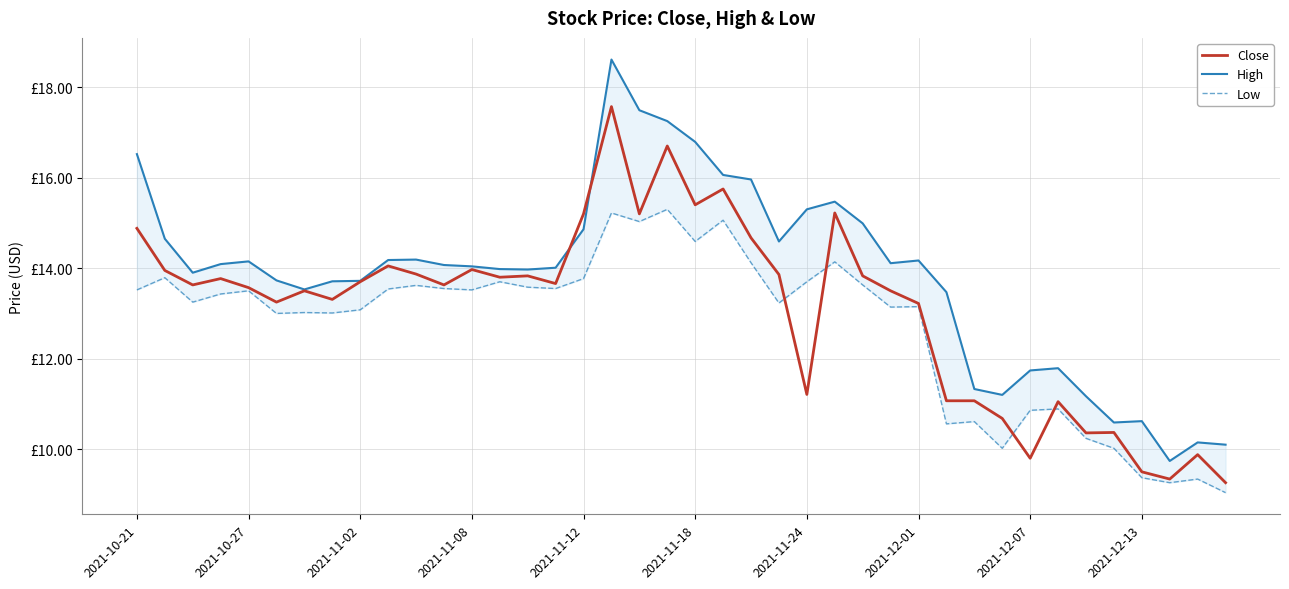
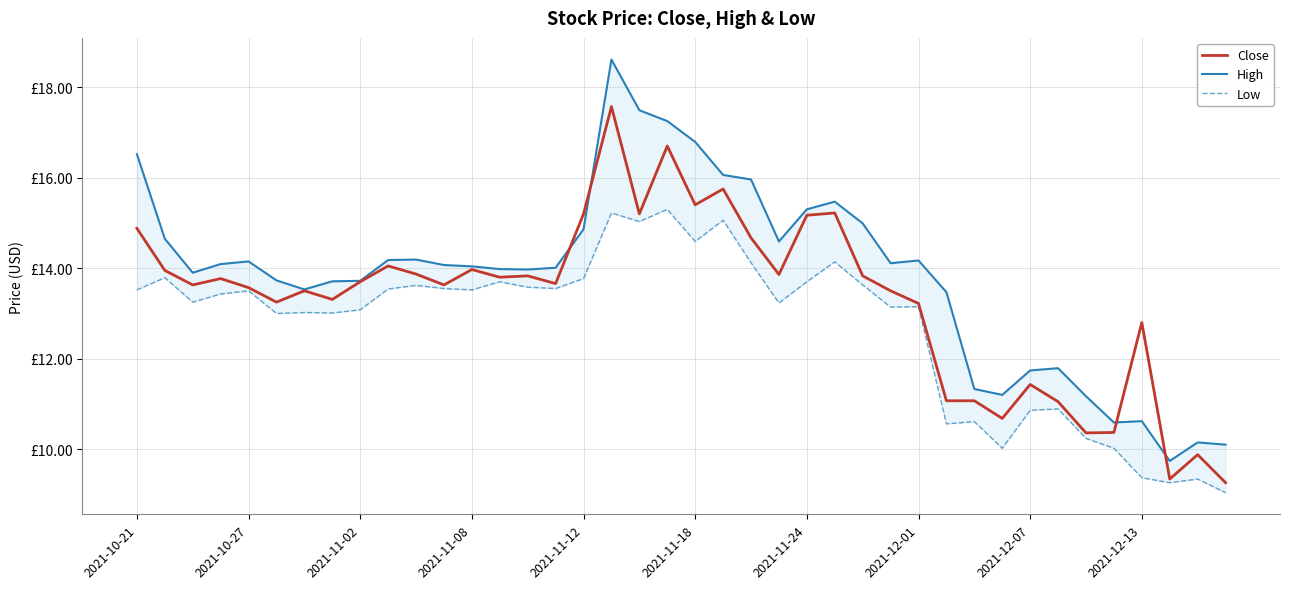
Close, 2021-11-24: £11.2 -> £15.2
Close, 2021-12-07: £9.8 -> £11.4
Close, 2021-12-13: £9.5 -> £12.8
